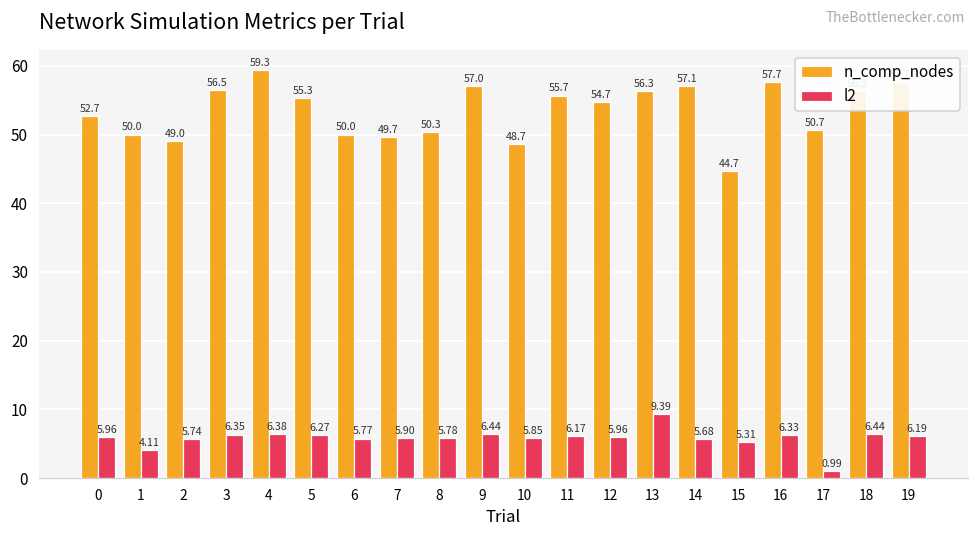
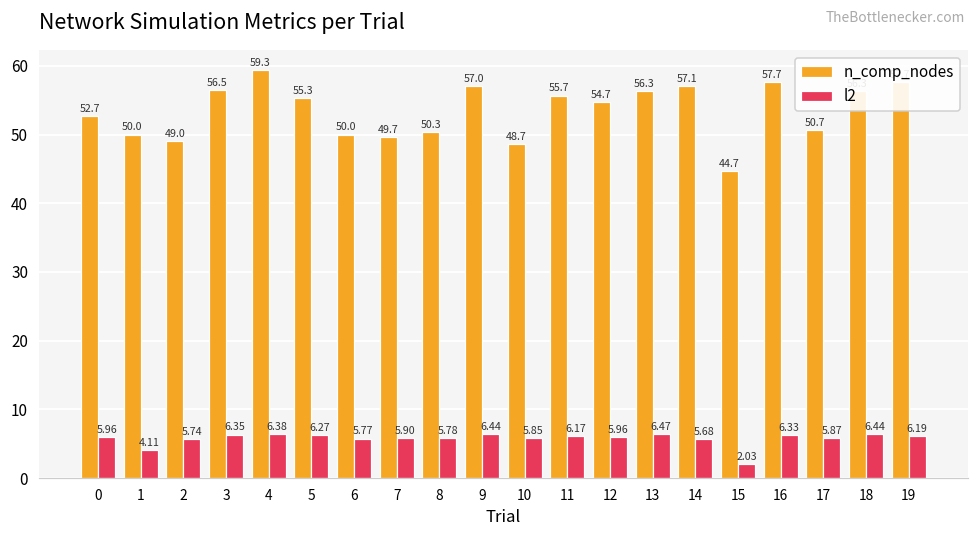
l2, 13: 9.39 -> 6.47
l2, 15: 5.31 -> 2.03
l2, 17: 0.99 -> 5.87
